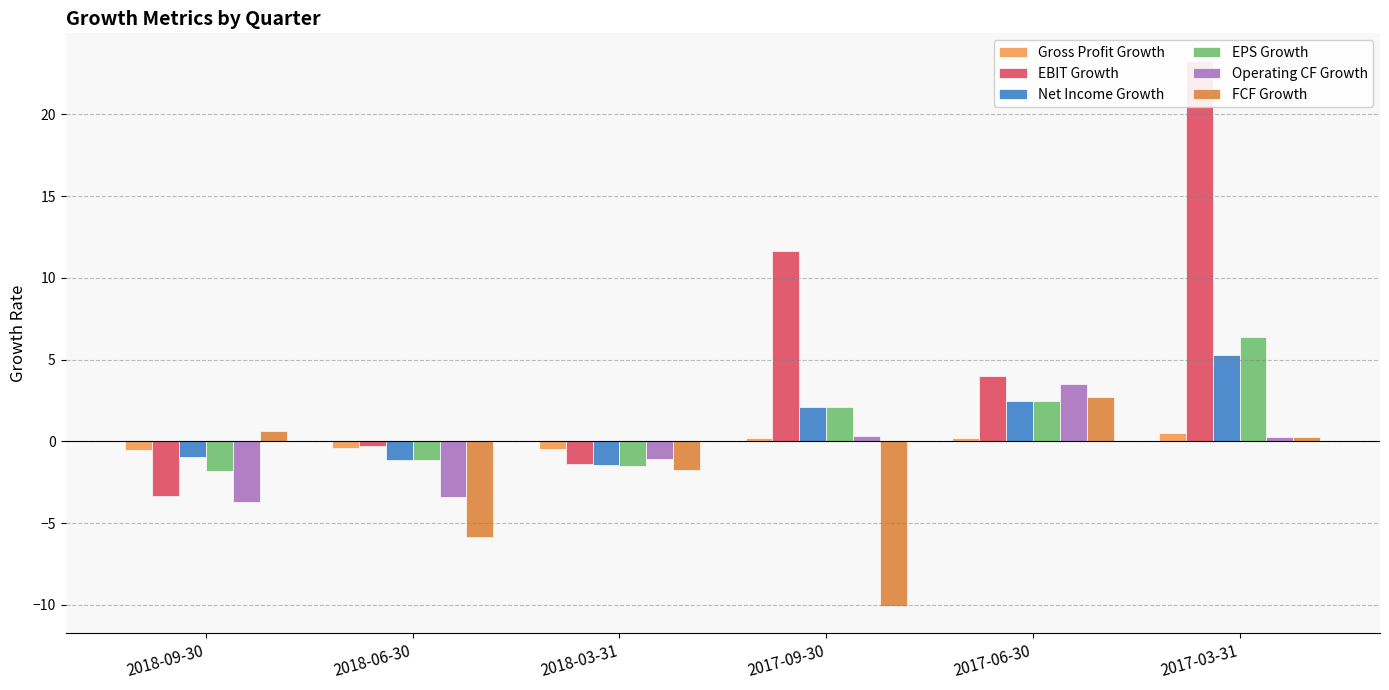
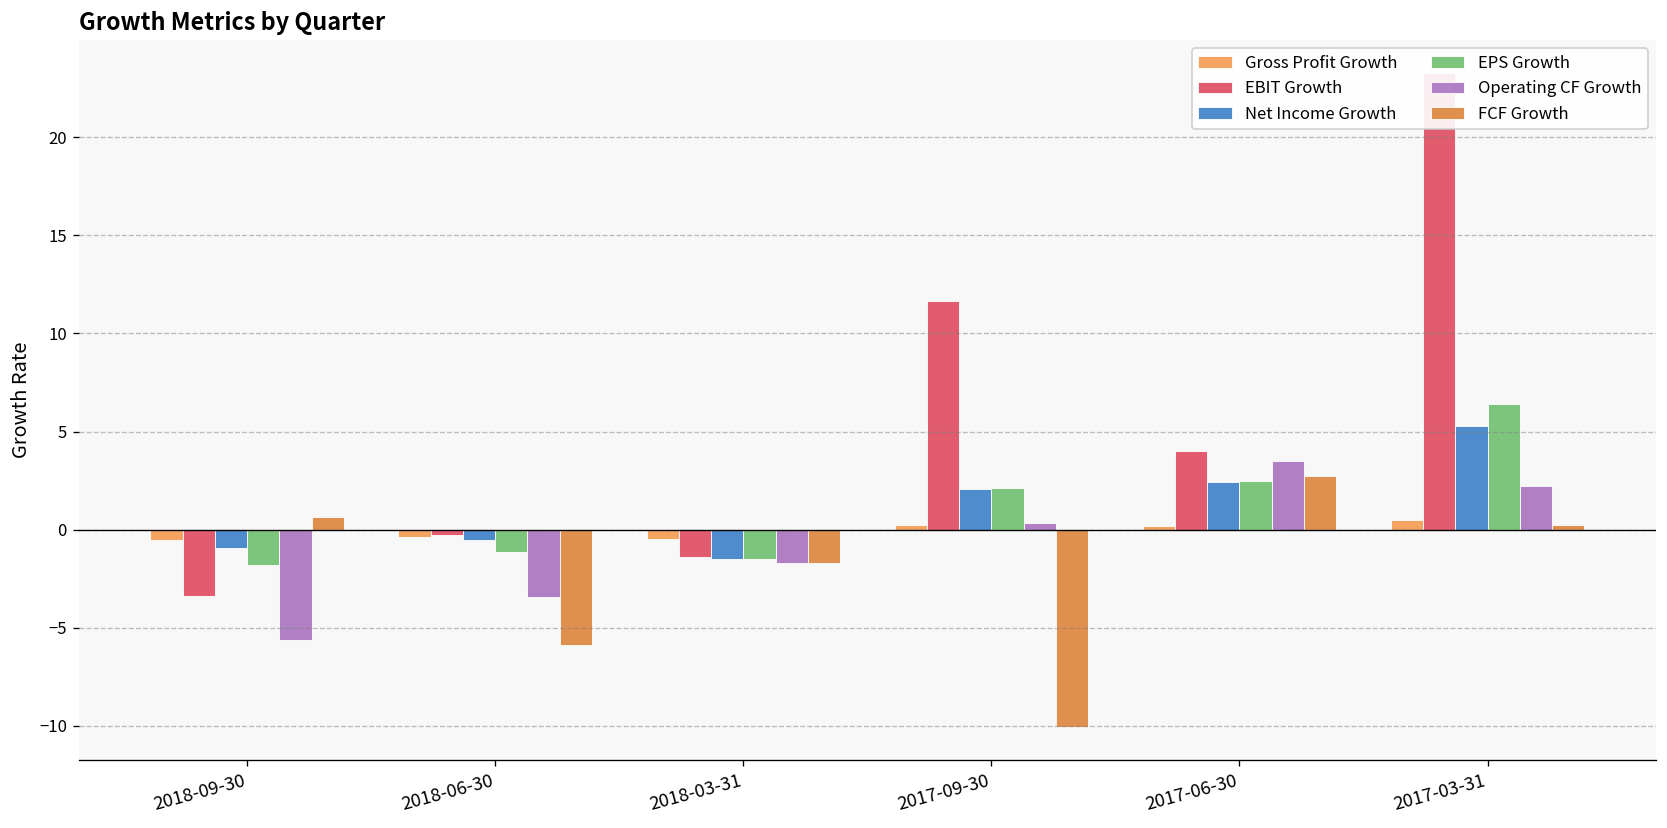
Operating CF Growth, 2018-09-30: -3.7 -> -5.6
Net Income Growth, 2018-06-30: -1.1 -> -0.5
Operating CF Growth, 2018-03-31: -1.1 -> -1.7
Operating CF Growth, 2017-03-31: 0.2 -> 2.2
